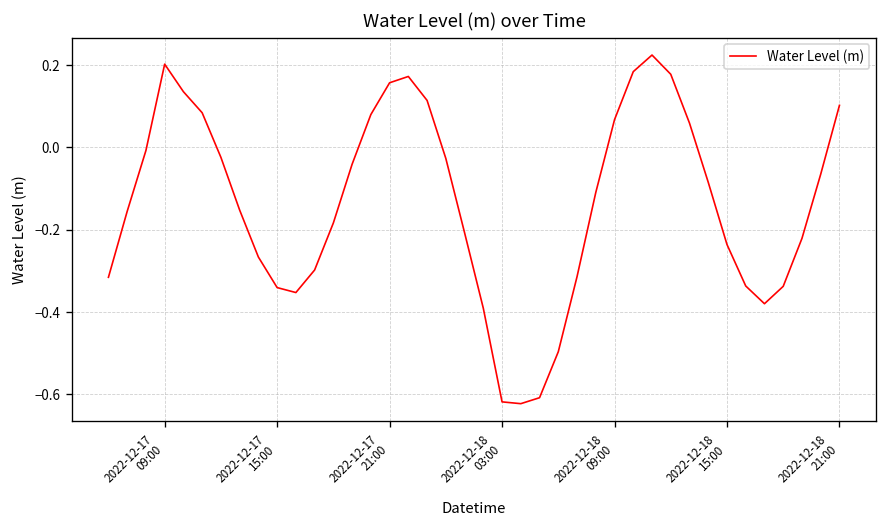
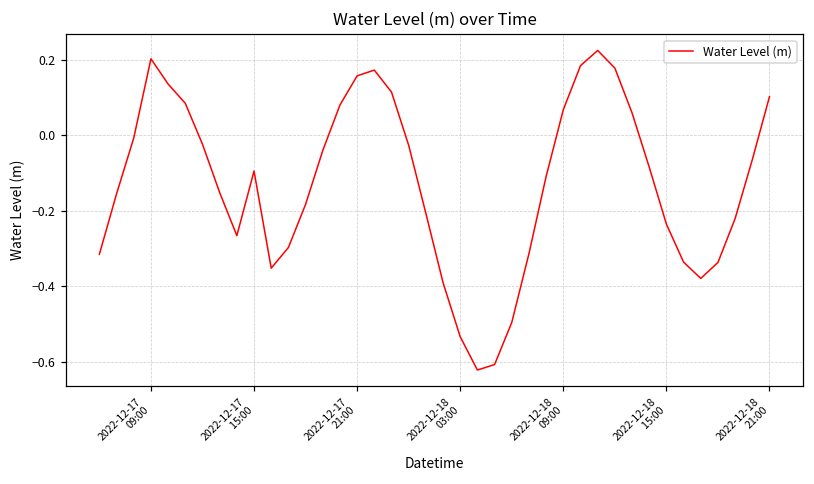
2022-12-17 15:00: -0.34 -> -0.10
2022-12-18 03:00: -0.62 -> -0.53
